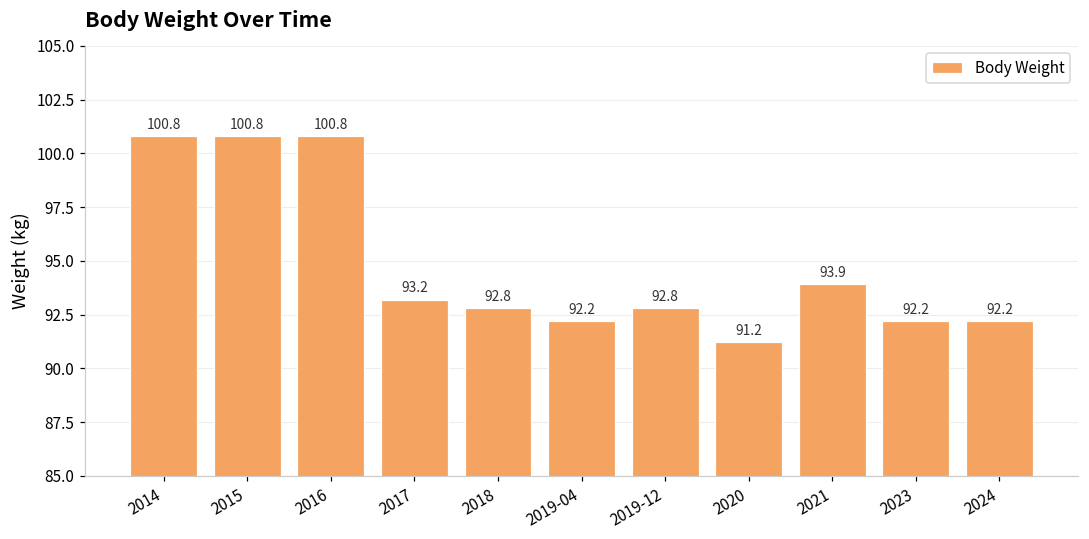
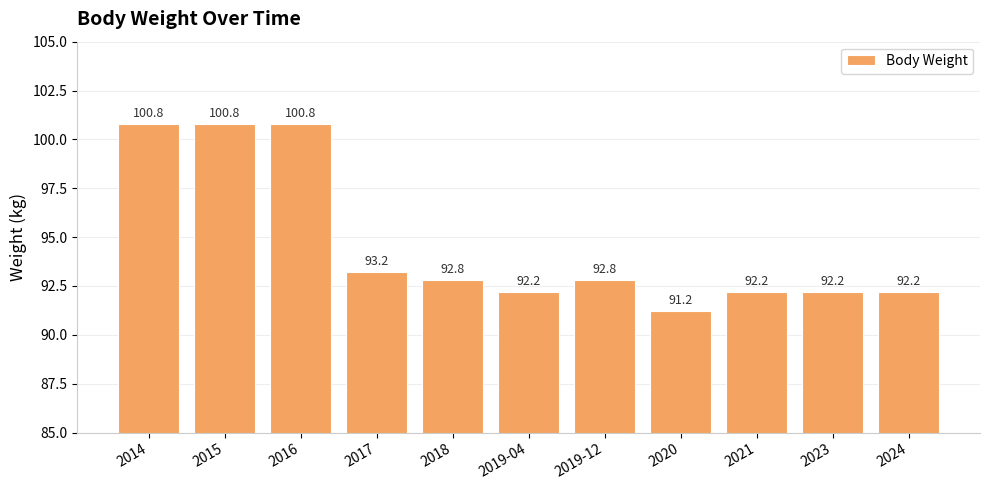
2021: 93.9 -> 92.2
